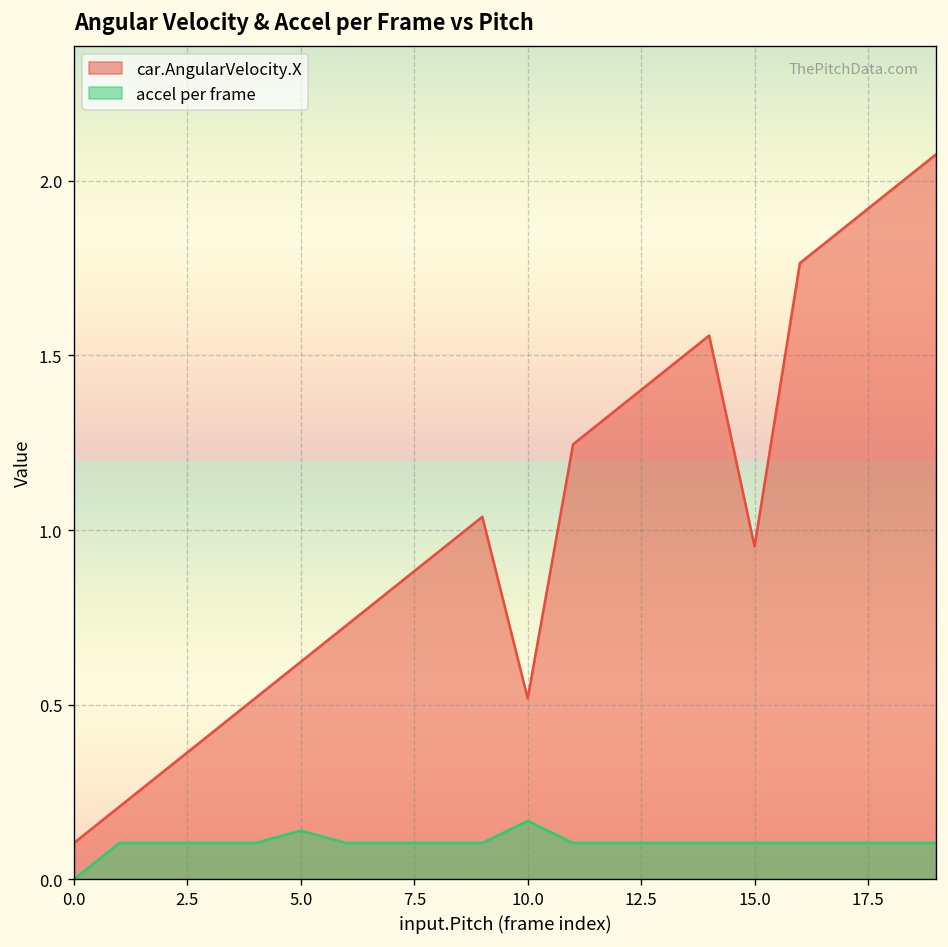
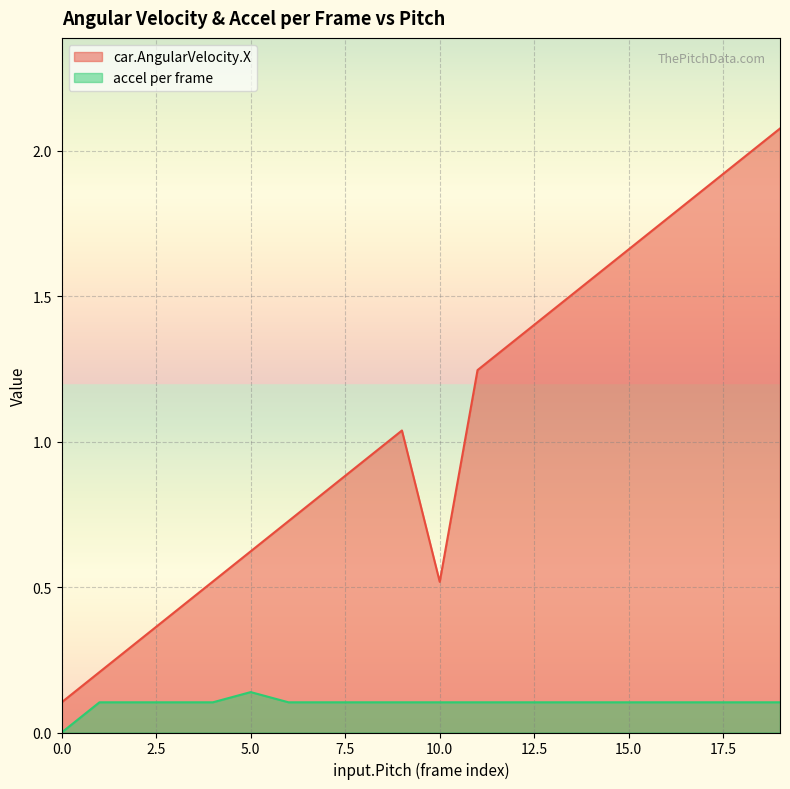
accel per frame, 10.0: 0.17 -> 0.10
car.AngularVelocity.X, 15.0: 0.95 -> 1.66
